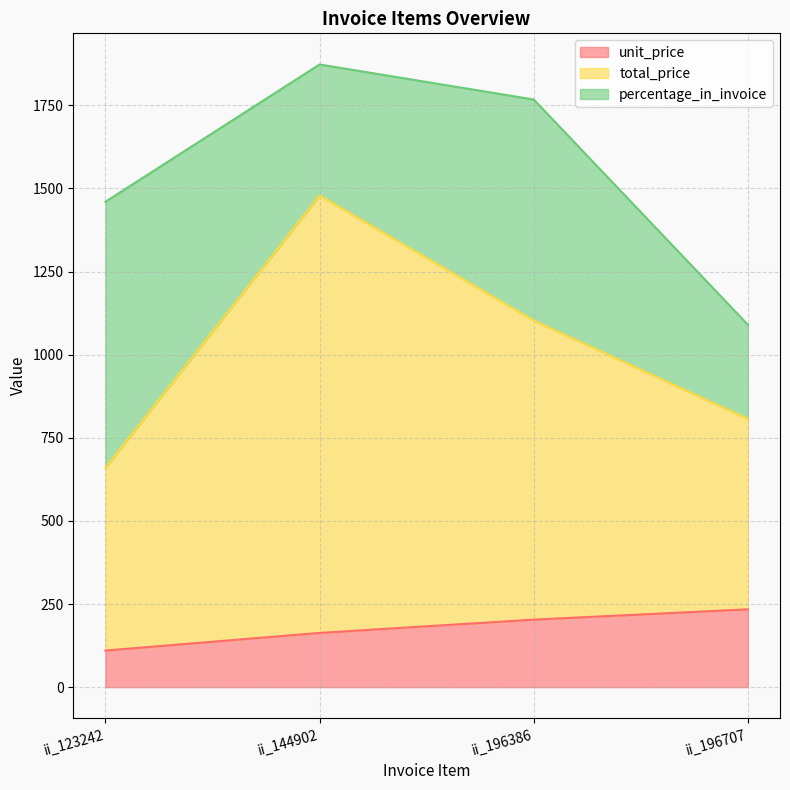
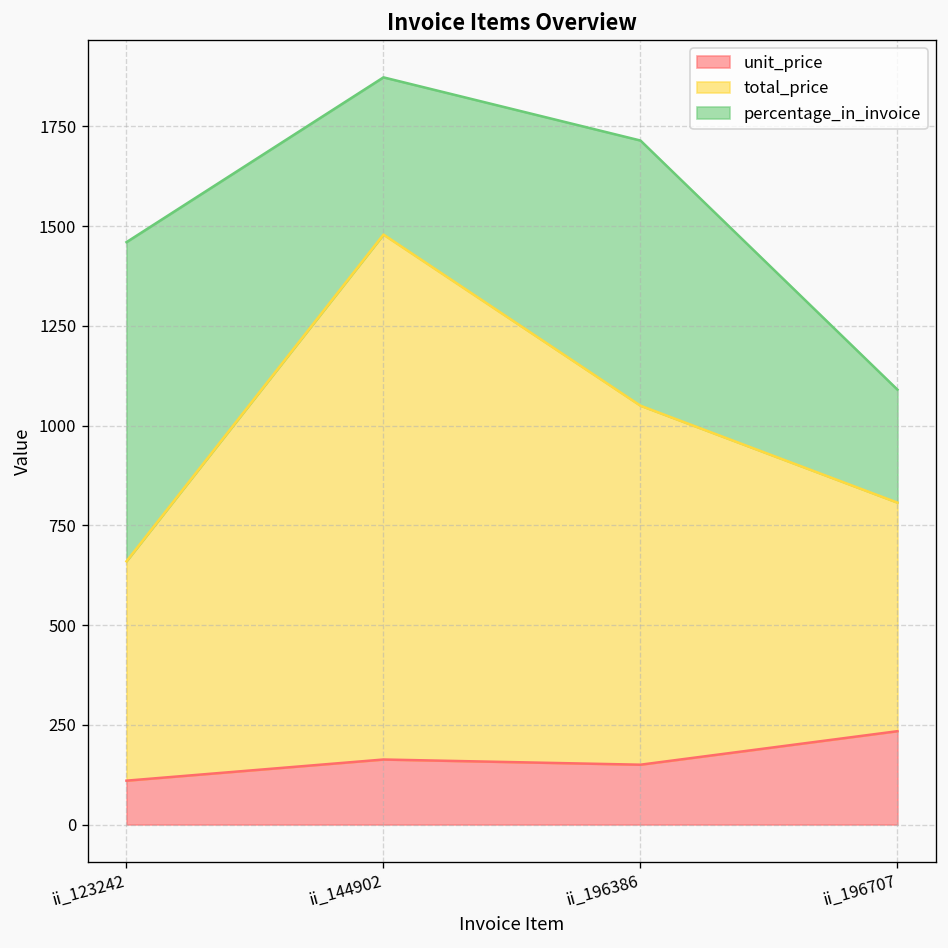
unit_price, ii_196386: 200 -> 150
